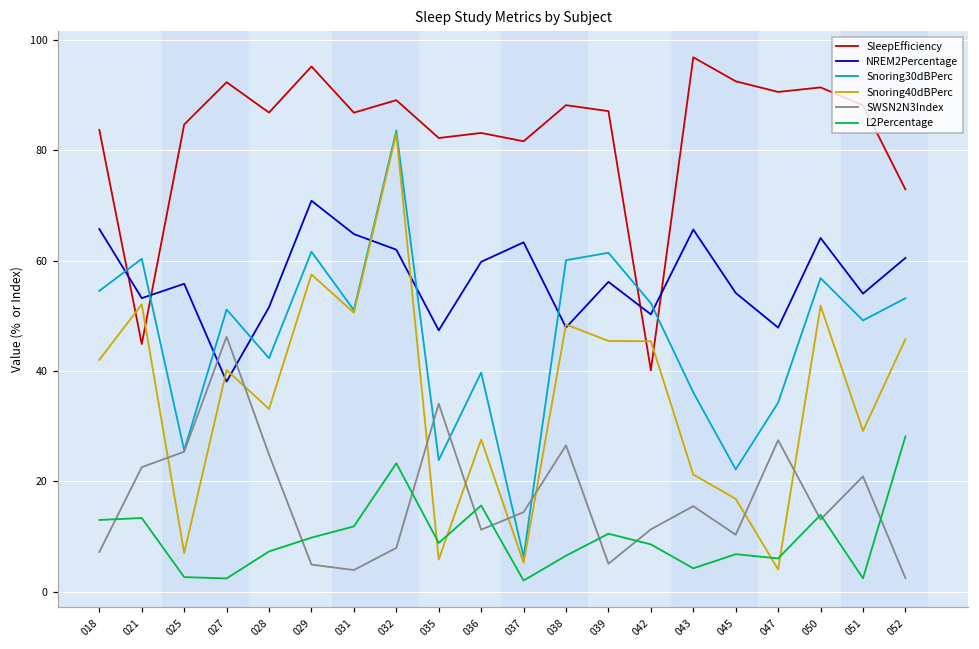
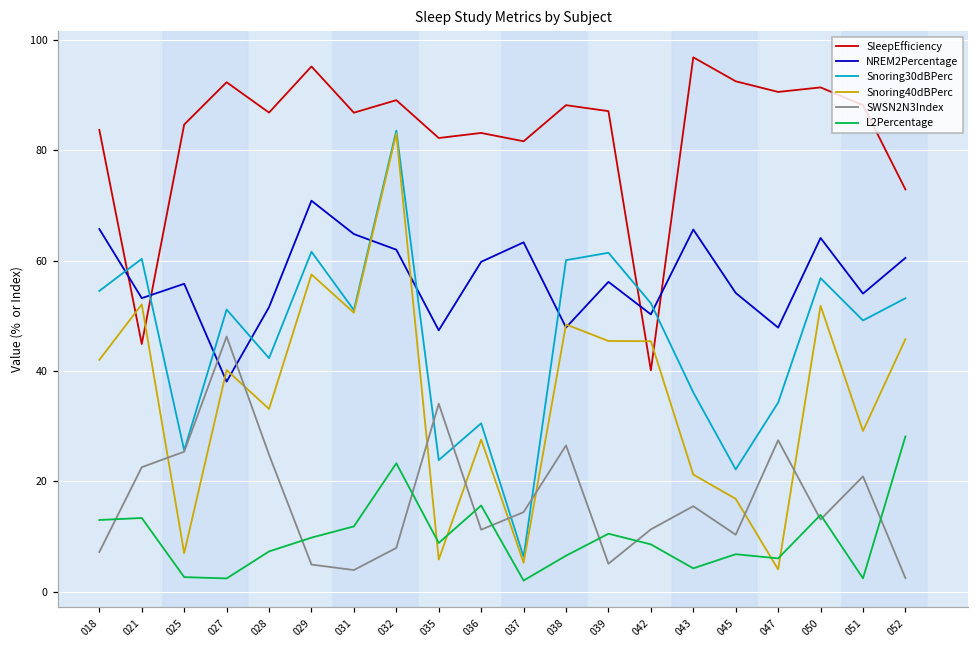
Snoring30dBPerc, 036: 40 -> 31
